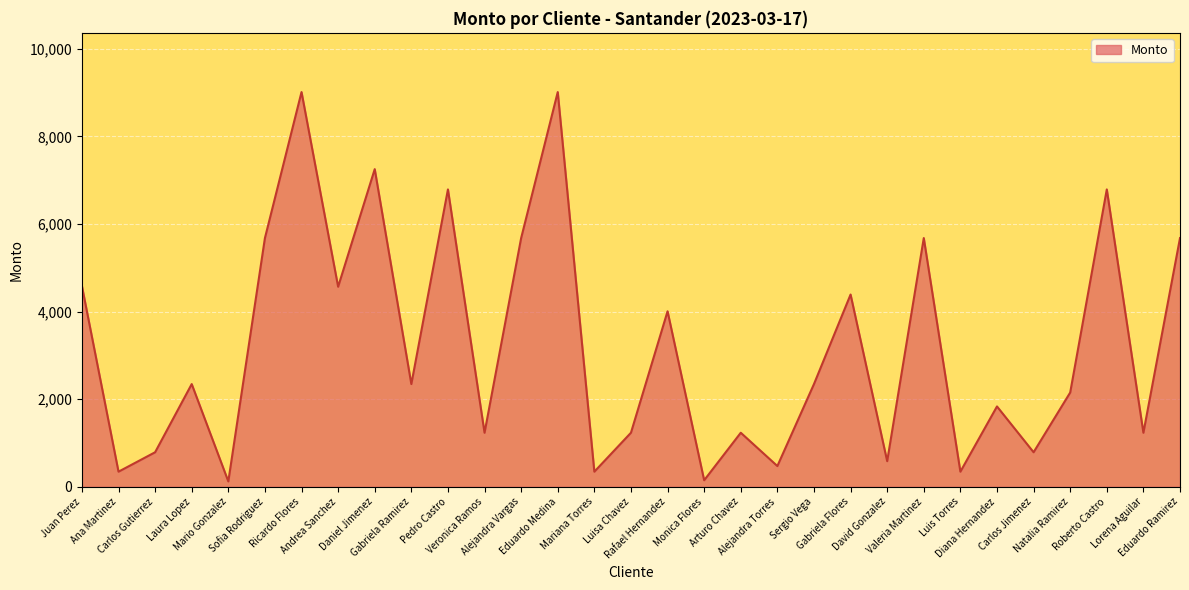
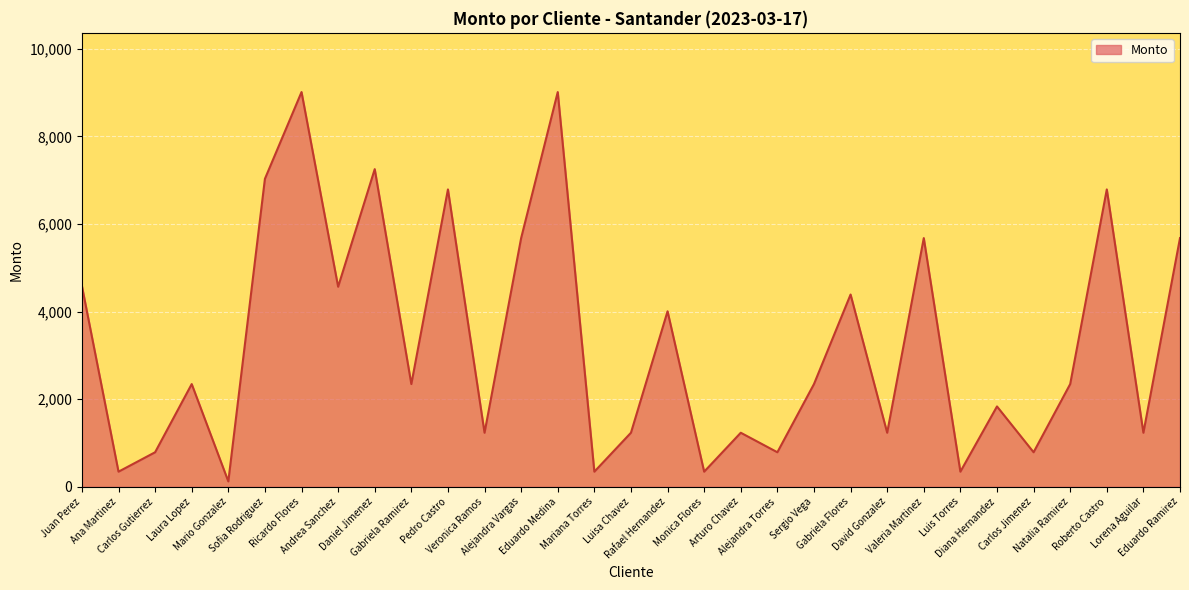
Sofia Rodriguez: 5,700 -> 7,000
Monica Flores: 100 -> 300
Alejandra Torres: 500 -> 800
David Gonzalez: 600 -> 1,200
Natalia Ramirez: 2,200 -> 2,300
